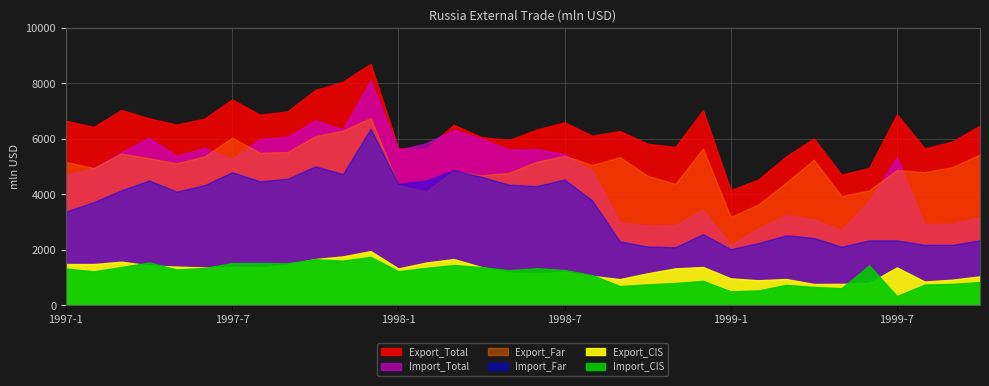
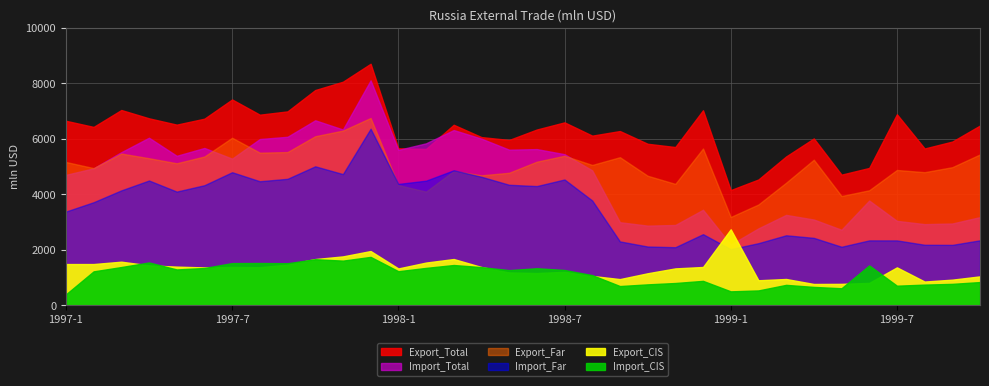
Import_CIS, 1997-1: 1300 -> 400
Export_CIS, 1999-1: 1000 -> 2700
Import_Total, 1999-7: 5300 -> 3000
Import_CIS, 1999-7: 300 -> 700
